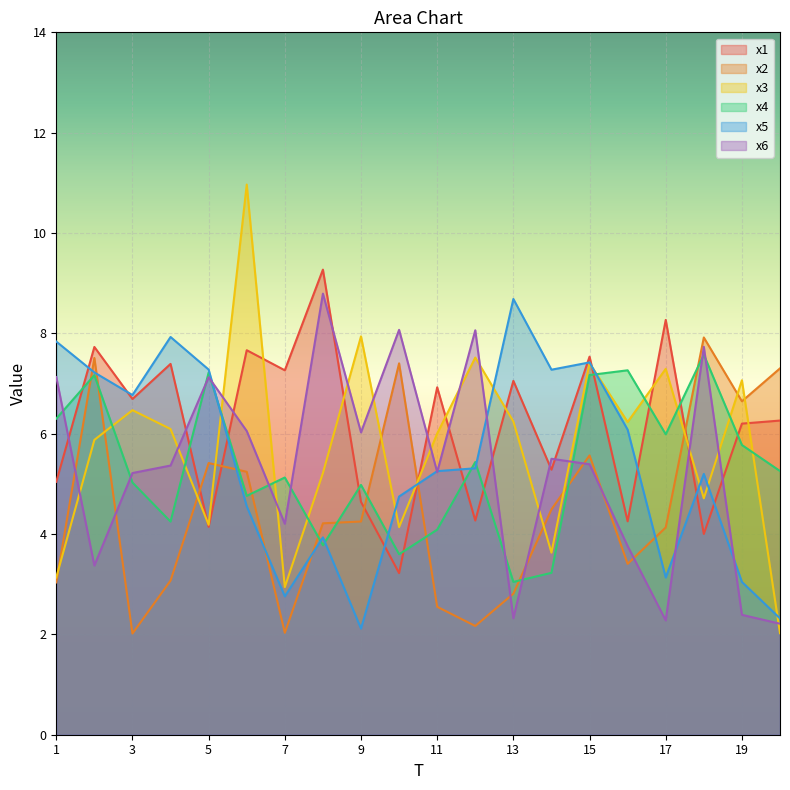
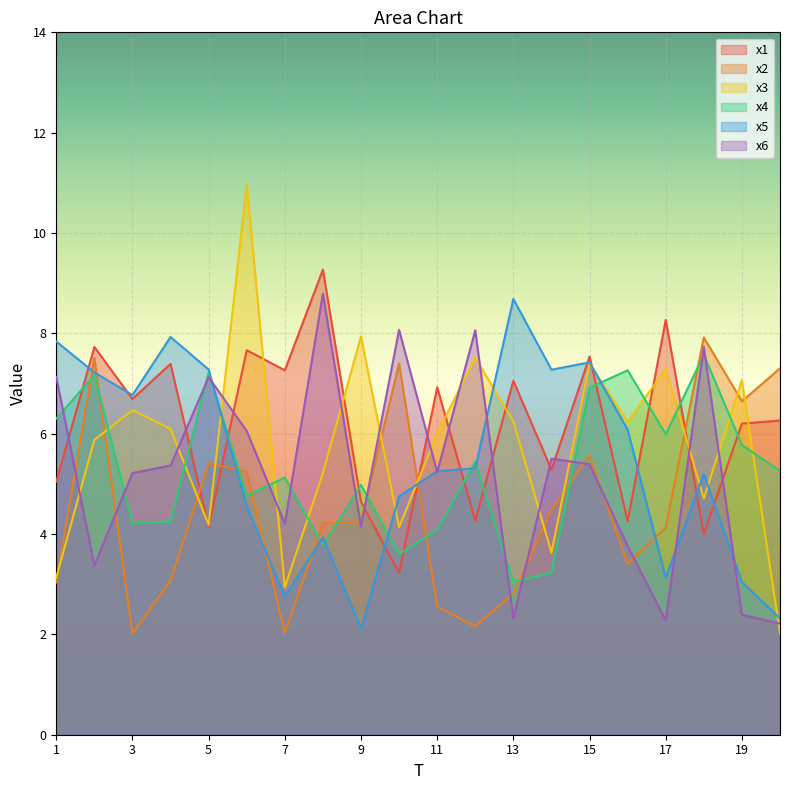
x4, 3: 5.0 -> 4.2
x6, 9: 6.0 -> 4.2
x4, 15: 7.2 -> 6.9
